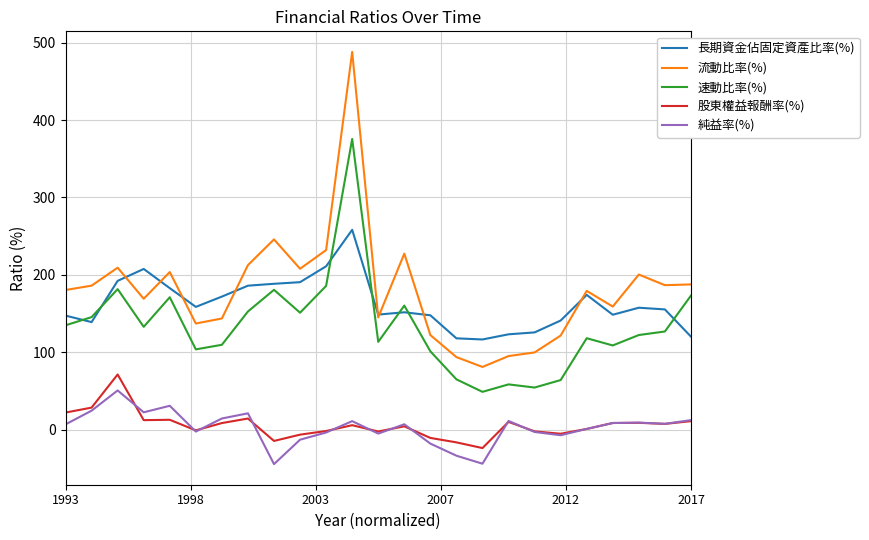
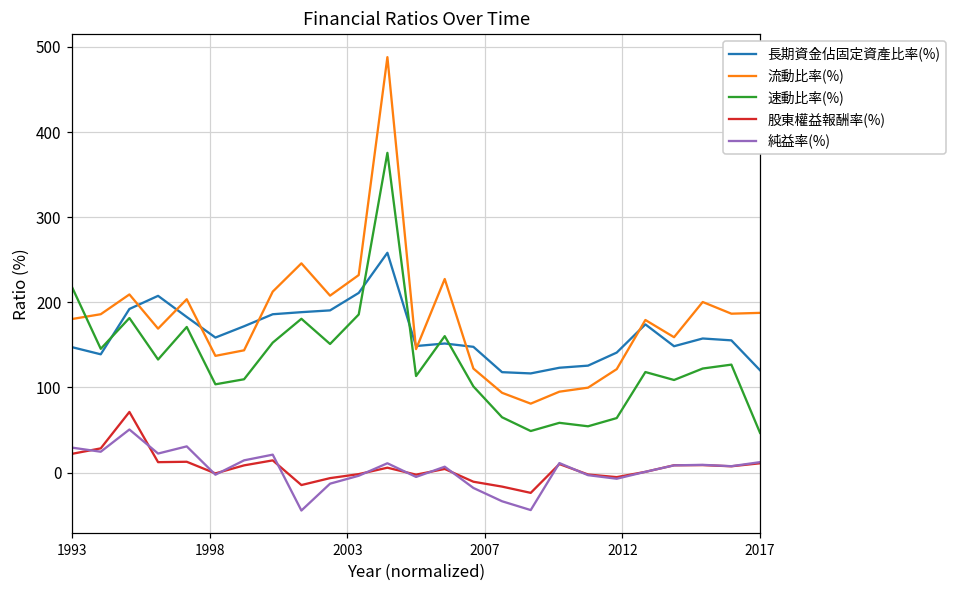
速動比率(%), 1993: 130 -> 220
純益率(%), 1993: 10 -> 30
速動比率(%), 2017: 170 -> 50
